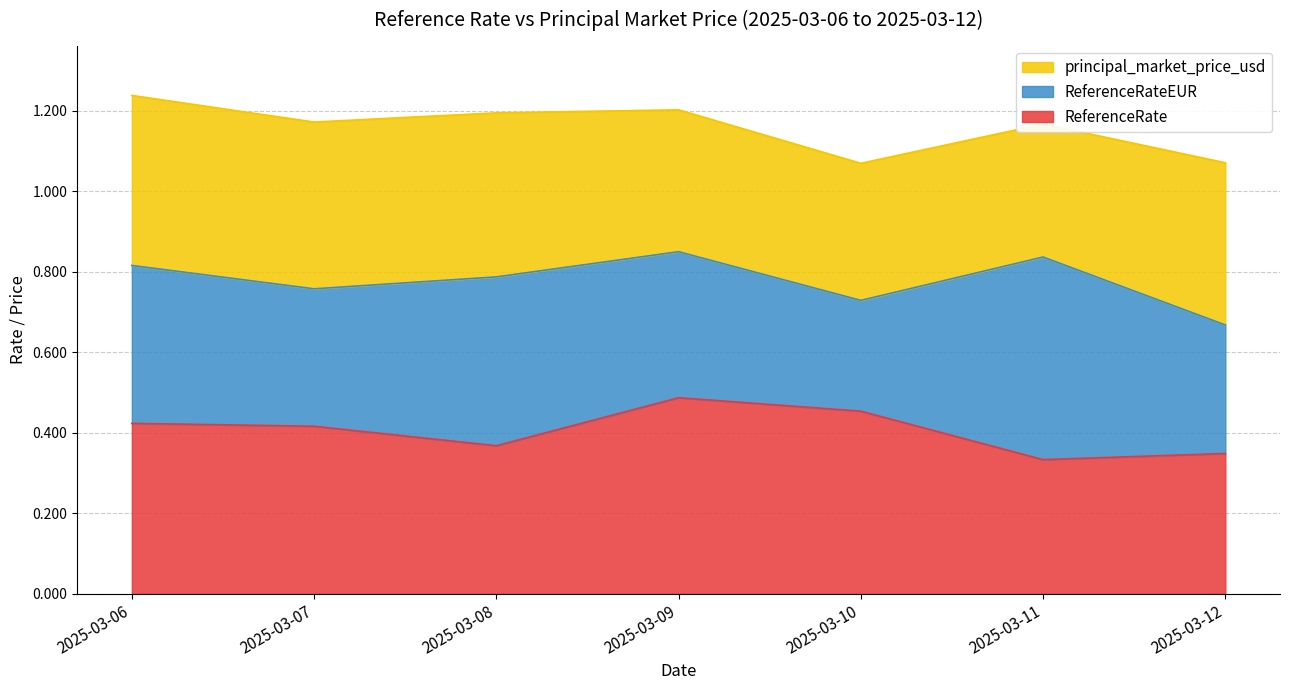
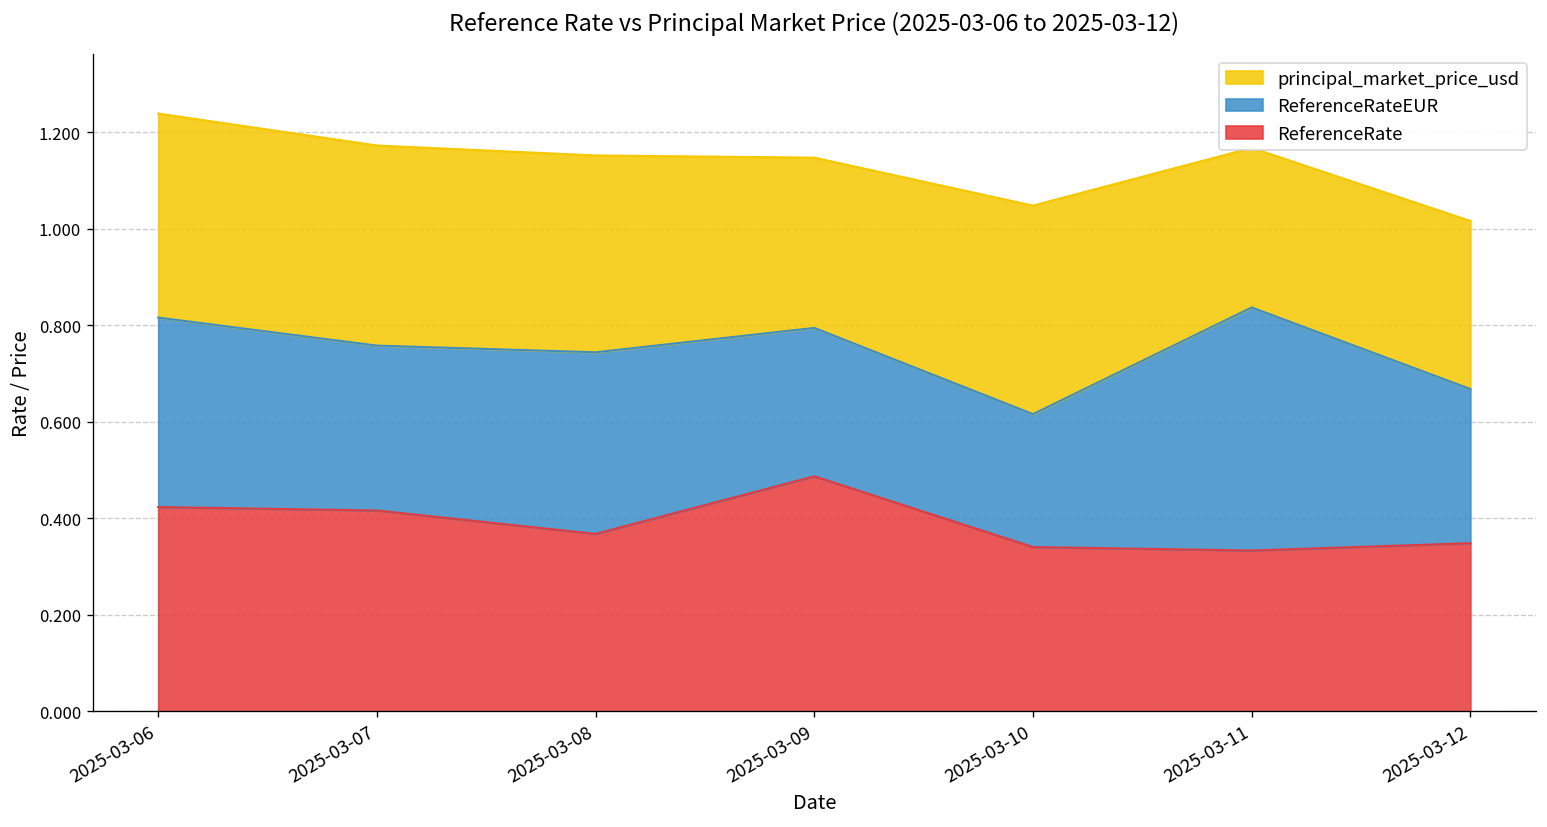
ReferenceRateEUR, 2025-03-08: 0.42 -> 0.38
ReferenceRateEUR, 2025-03-09: 0.36 -> 0.31
ReferenceRate, 2025-03-10: 0.45 -> 0.34
principal_market_price_usd, 2025-03-10: 0.34 -> 0.43
principal_market_price_usd, 2025-03-12: 0.40 -> 0.35
